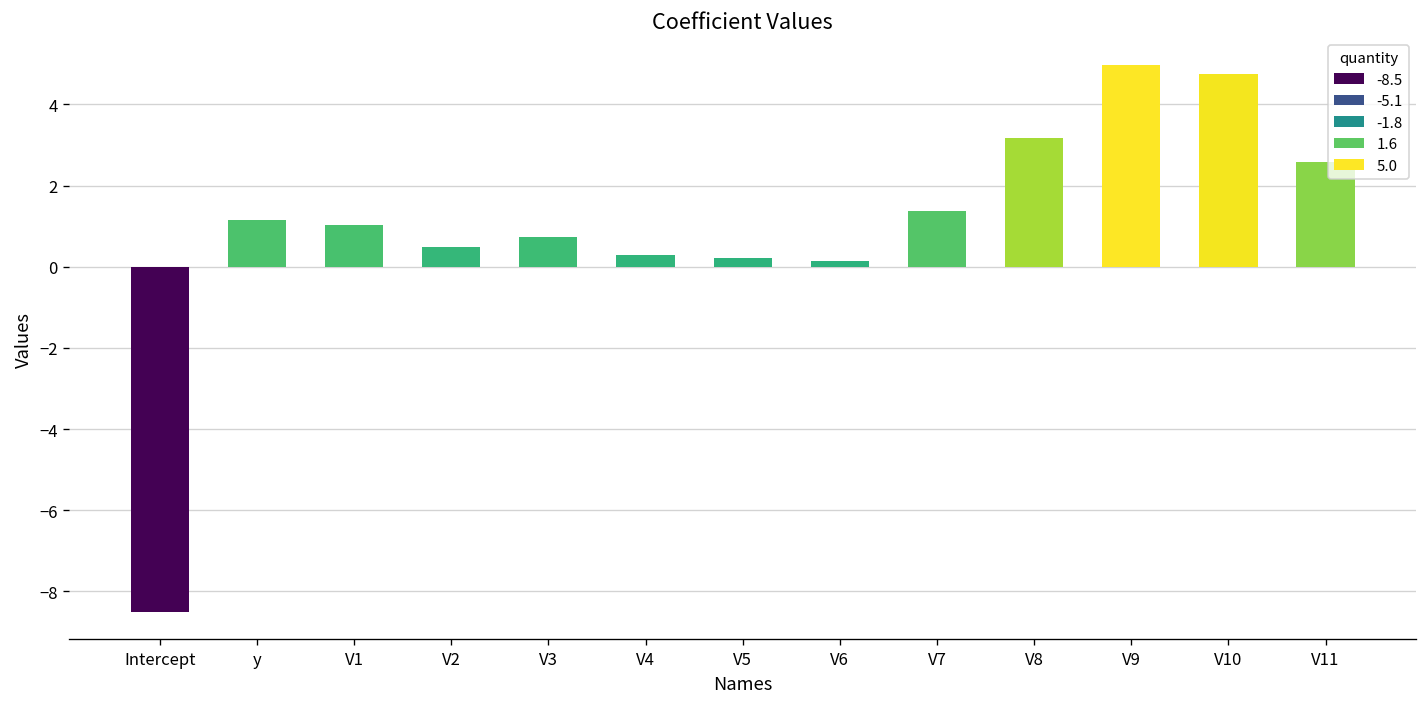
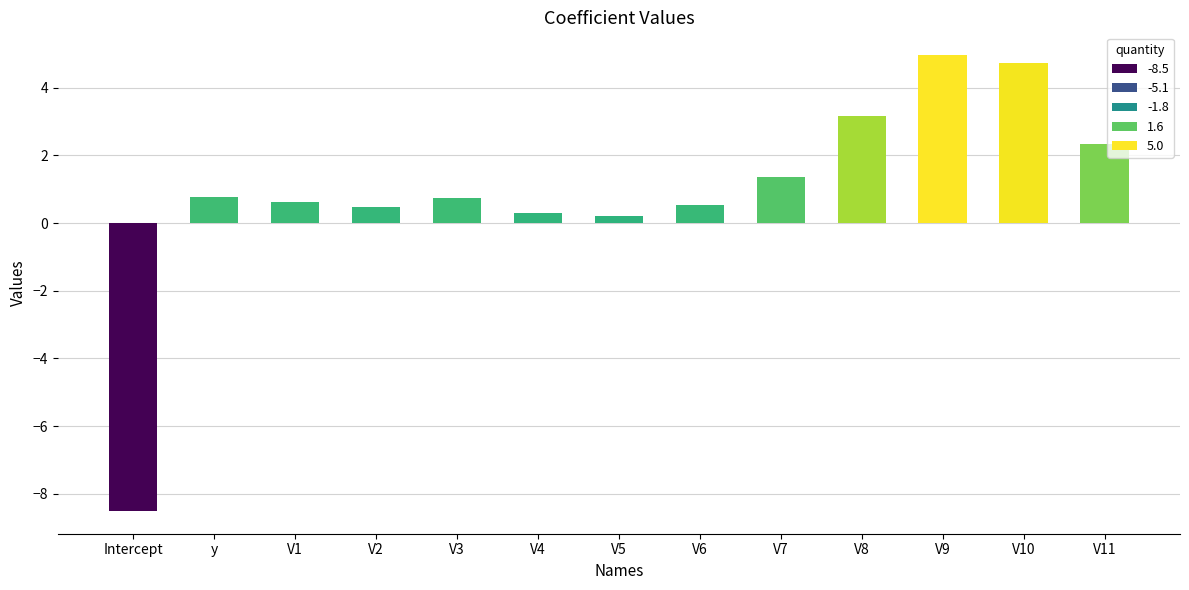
y: 1.2 -> 0.8
V1: 1.0 -> 0.6
V6: 0.2 -> 0.5
V11: 2.6 -> 2.3
